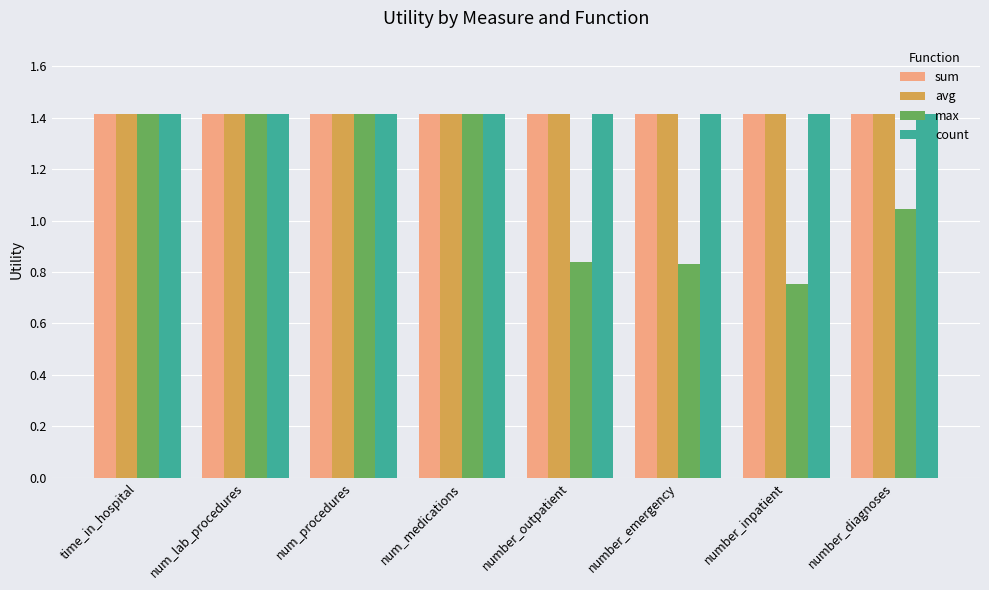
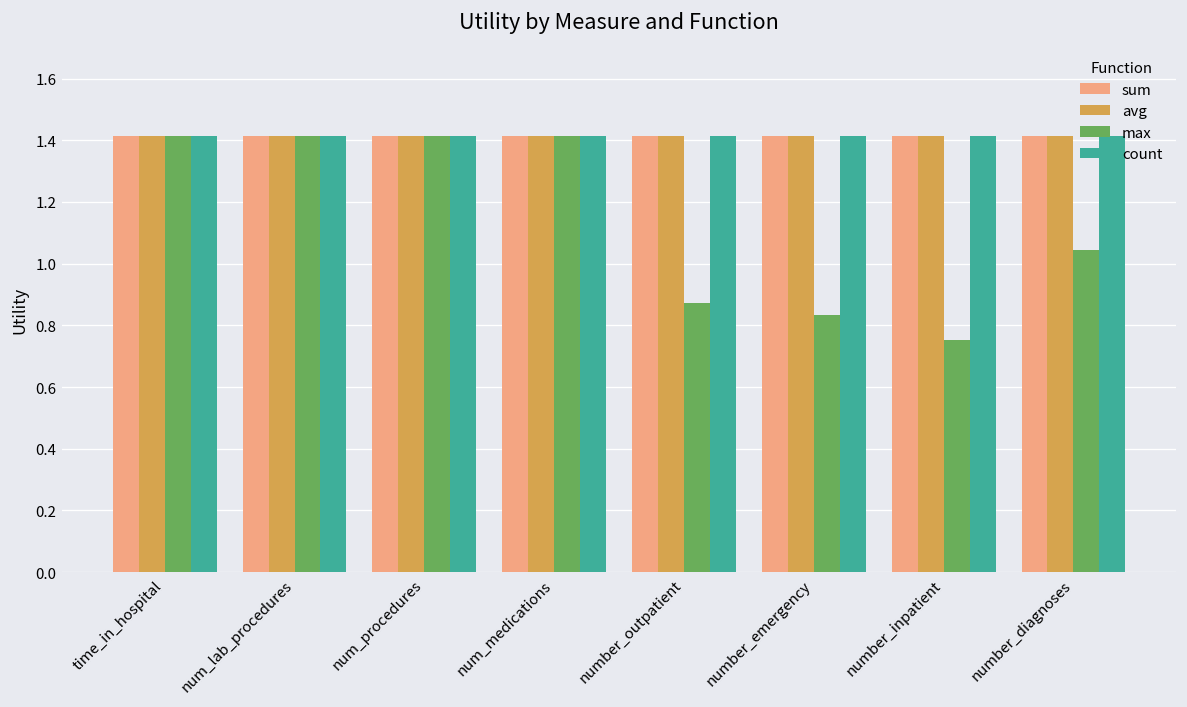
max, number_outpatient: 0.84 -> 0.87
